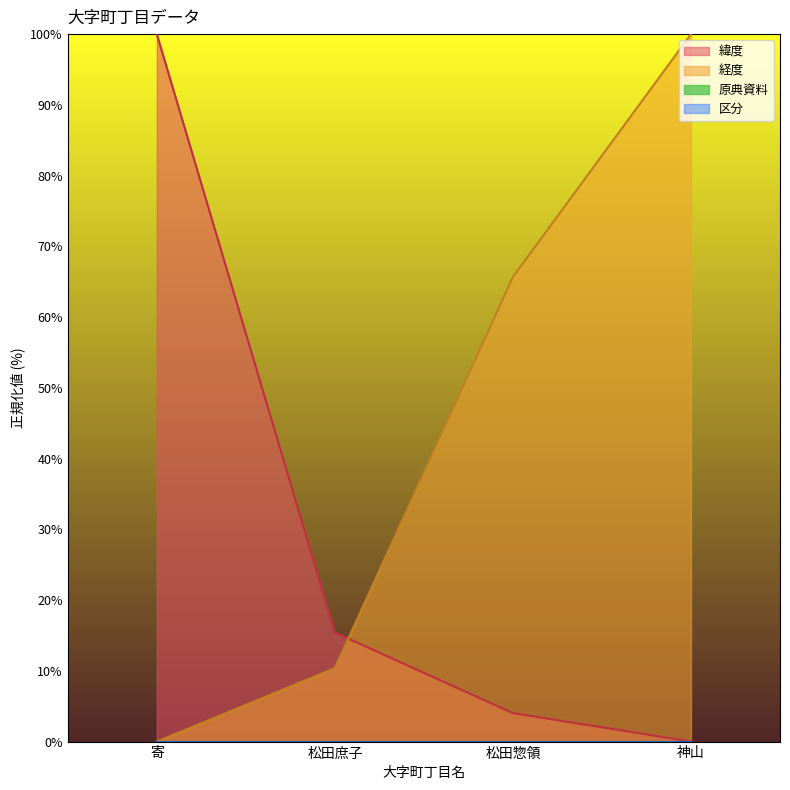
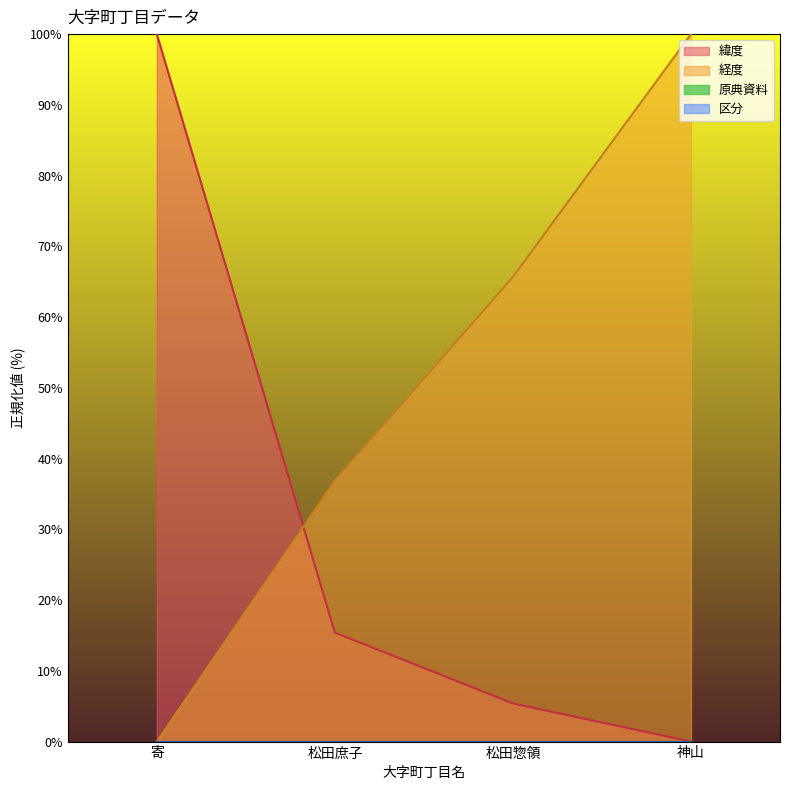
経度, 松田庶子: 10% -> 37%
緯度, 松田惣領: 4% -> 5%
